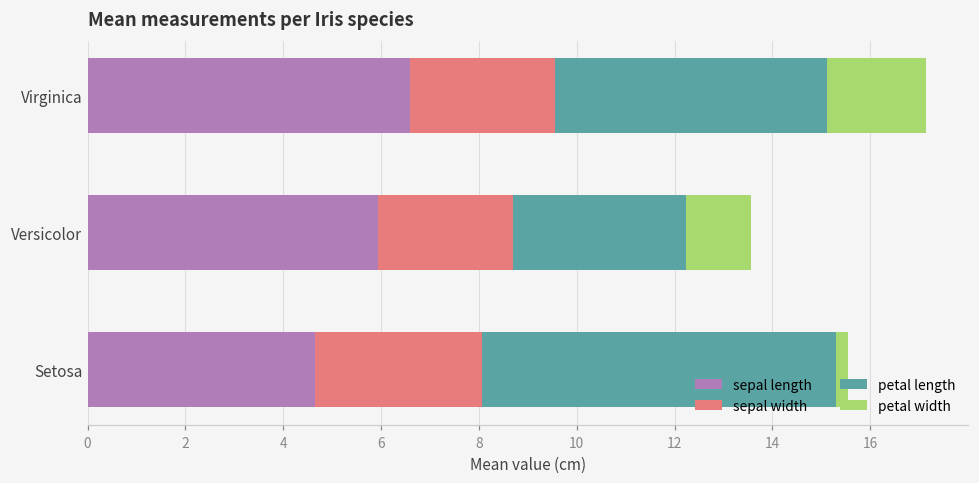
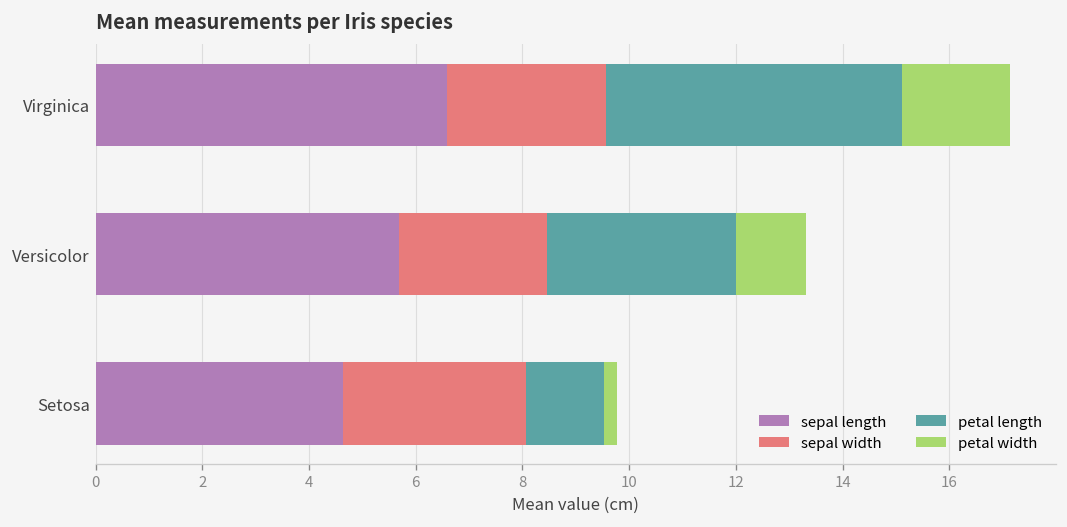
sepal length, Versicolor: 5.9 -> 5.7
petal length, Setosa: 7.2 -> 1.5
